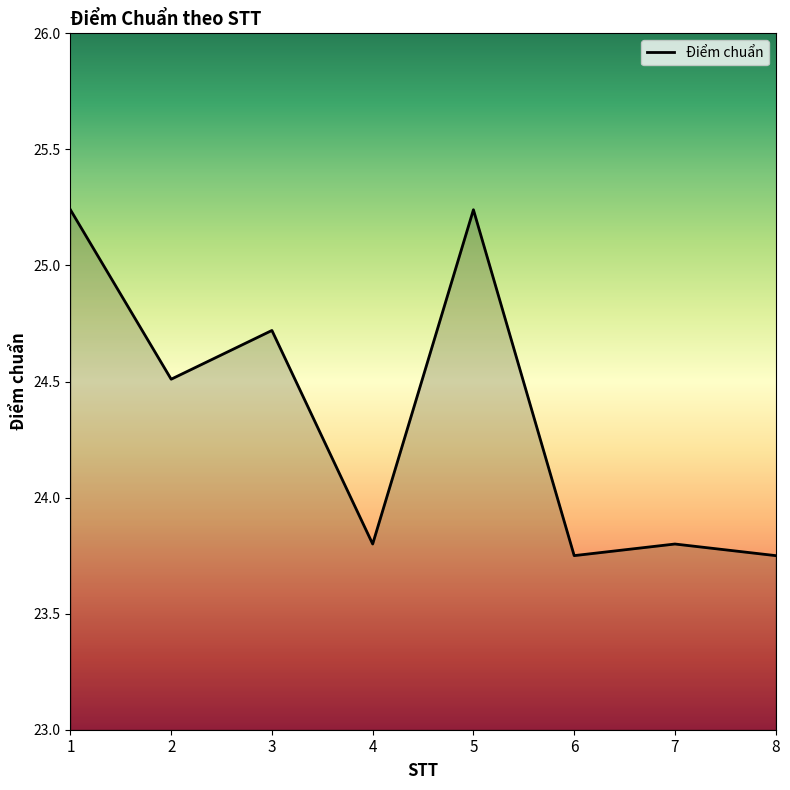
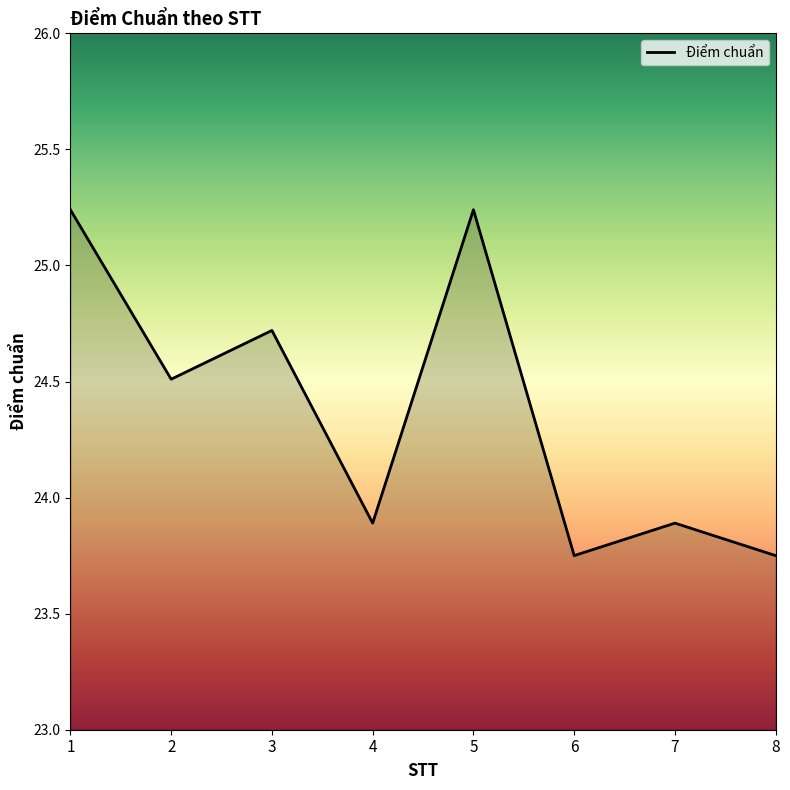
4: 23.80 -> 23.89
7: 23.80 -> 23.89
